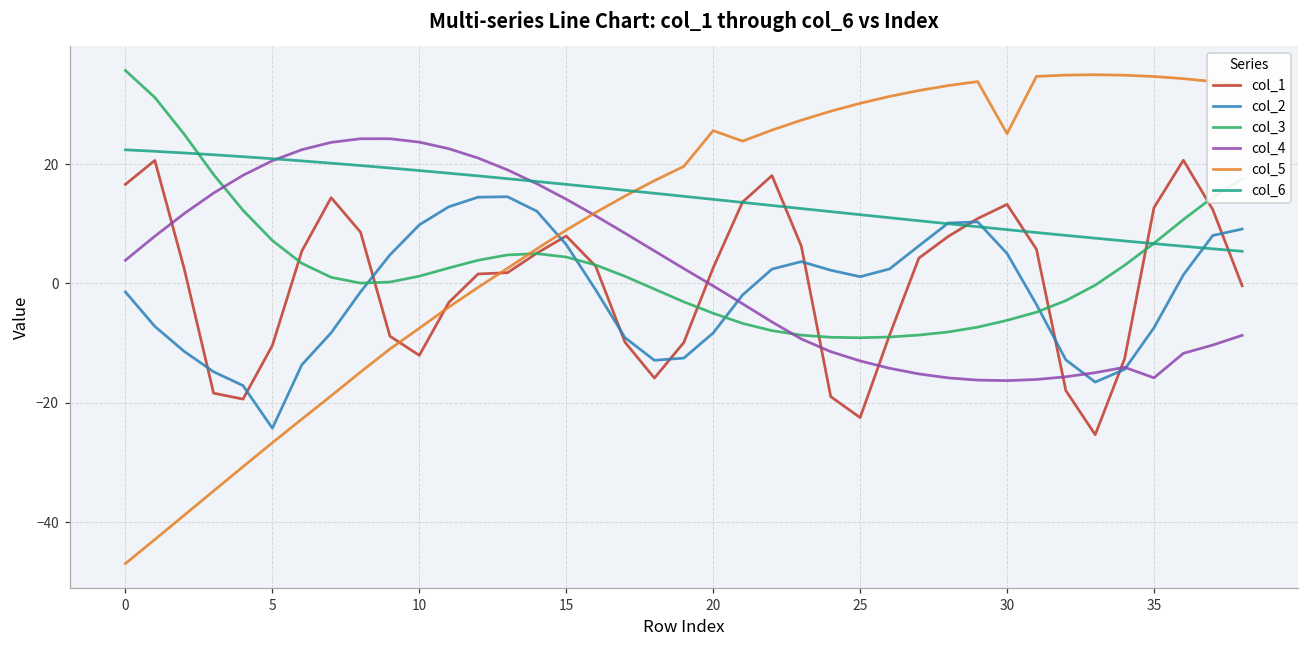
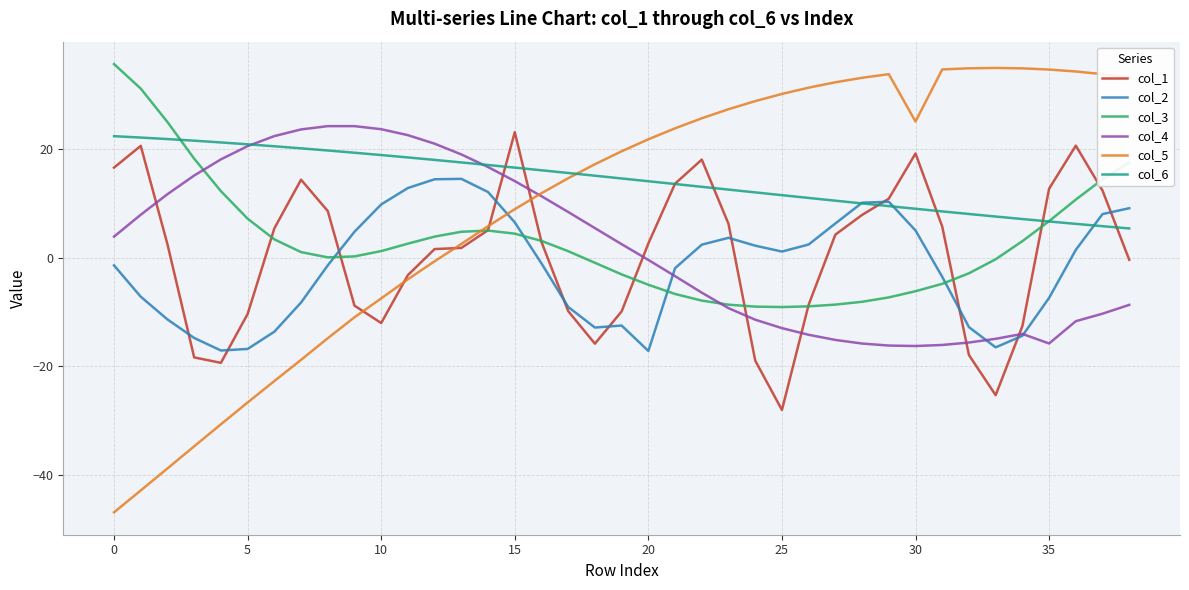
col_2, 5: -24 -> -17
col_1, 15: 8 -> 23
col_2, 20: -8 -> -17
col_5, 20: 26 -> 22
col_1, 25: -22 -> -28
col_1, 30: 13 -> 19
